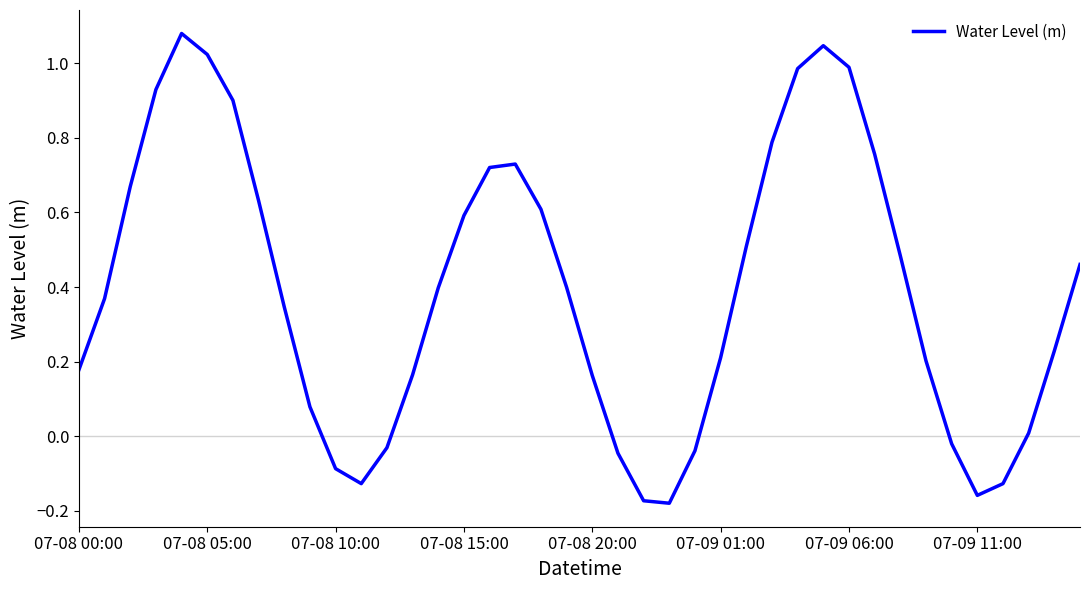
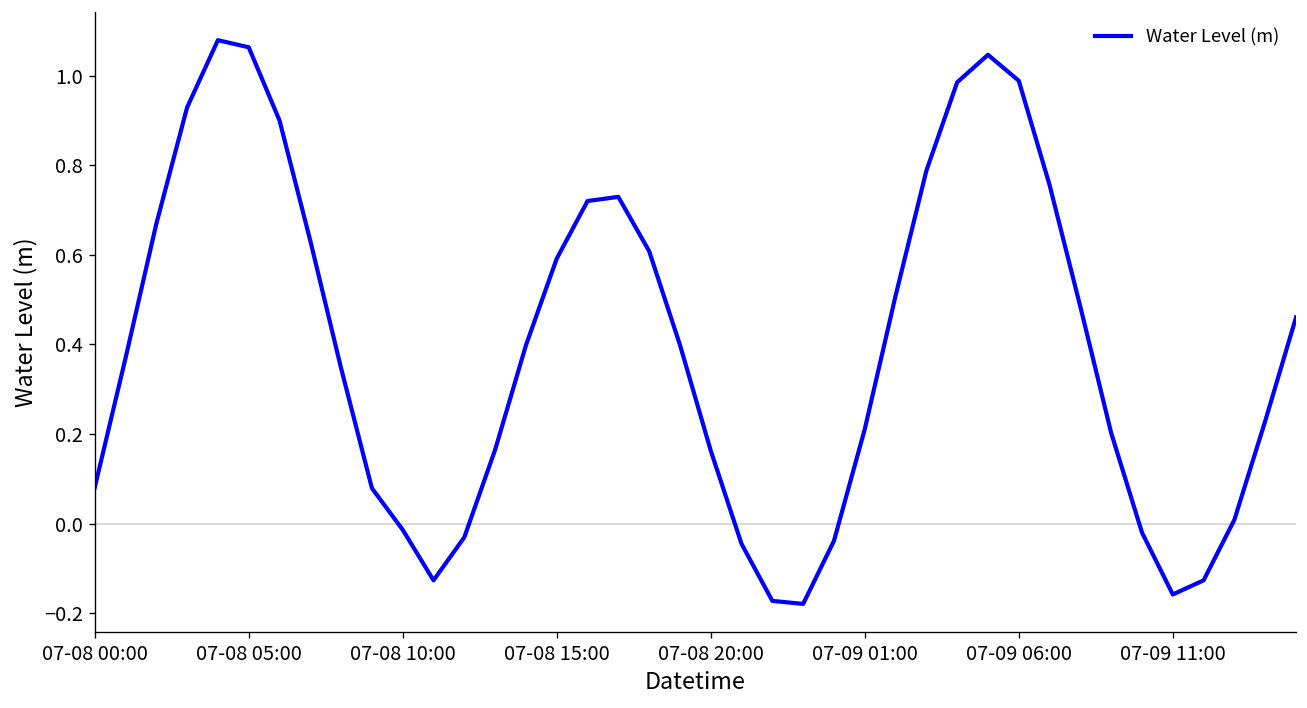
07-08 00:00: 0.18 -> 0.08
07-08 05:00: 1.02 -> 1.06
07-08 10:00: -0.09 -> -0.01
